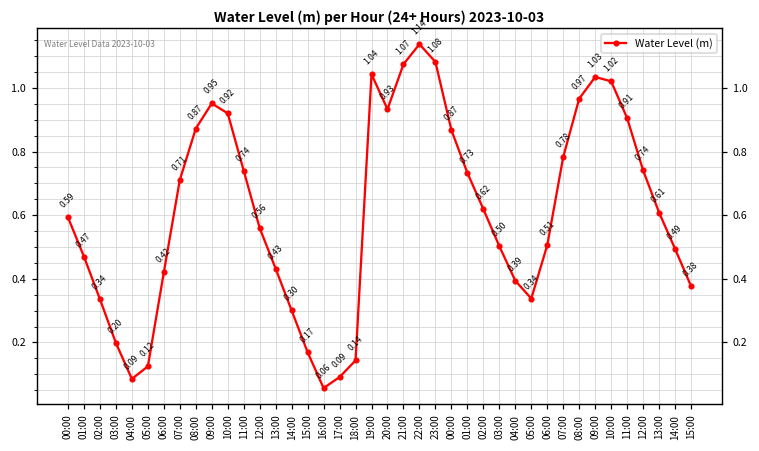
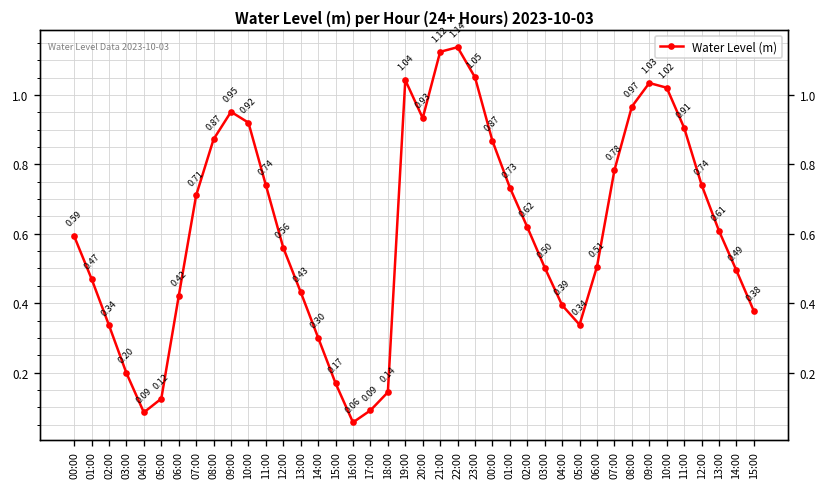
21:00: 1.07 -> 1.12
23:00: 1.08 -> 1.05
